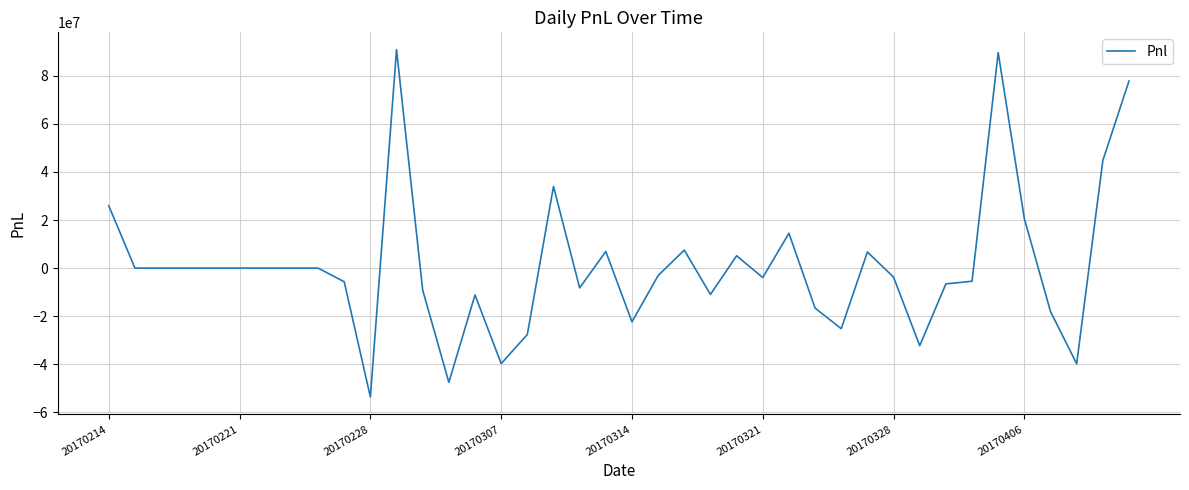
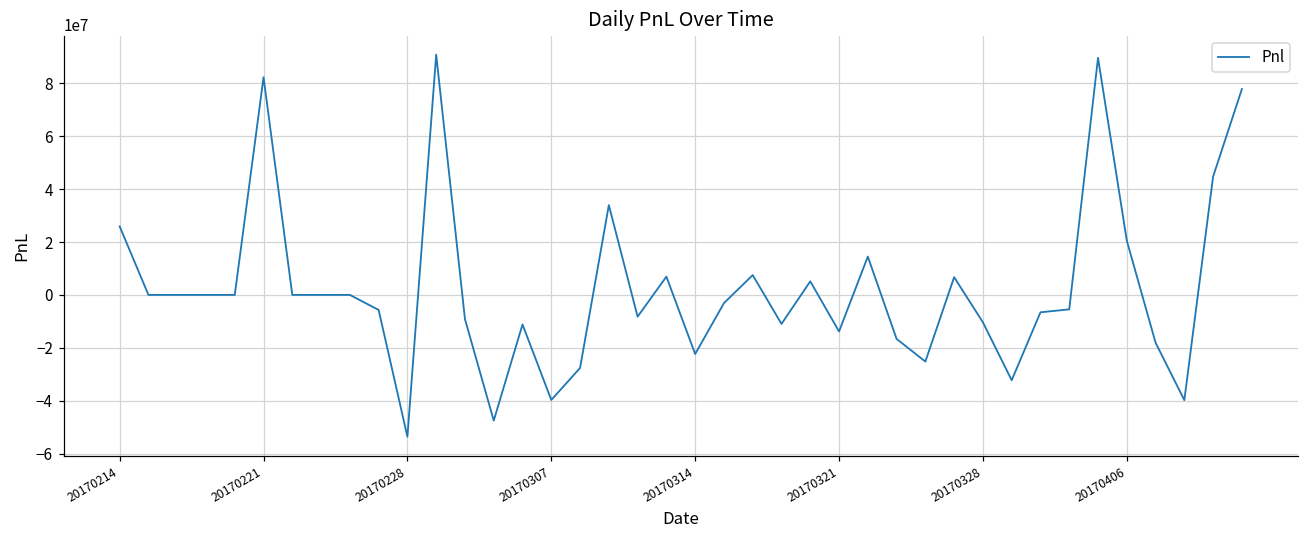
20170221: 0 -> 82000000
20170321: -4000000 -> -14000000
20170328: -4000000 -> -10000000
